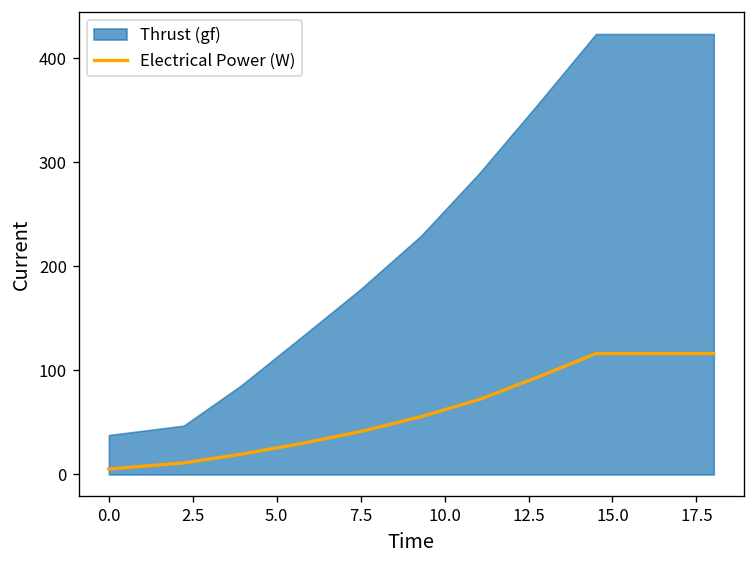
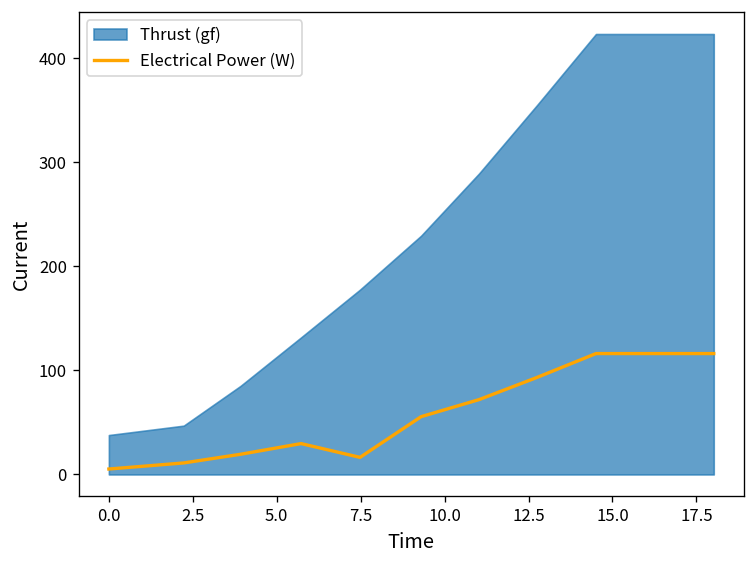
Electrical Power (W), 7.5: 40 -> 20
